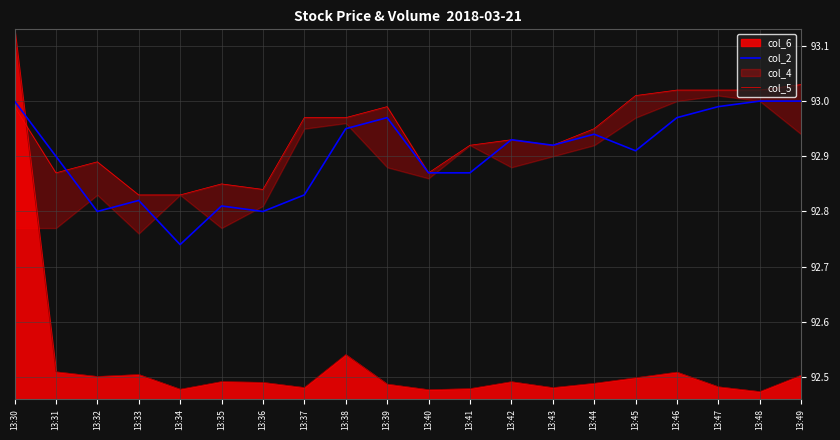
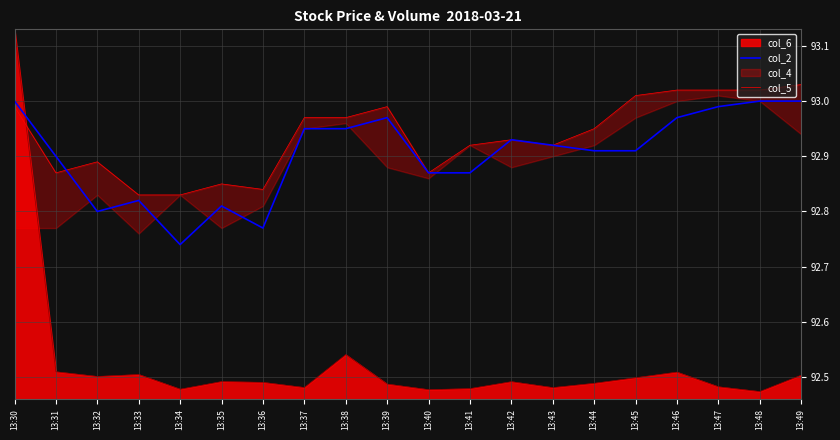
col_2, 13:36: 92.80 -> 92.77
col_2, 13:37: 92.83 -> 92.95
col_2, 13:44: 92.94 -> 92.91
